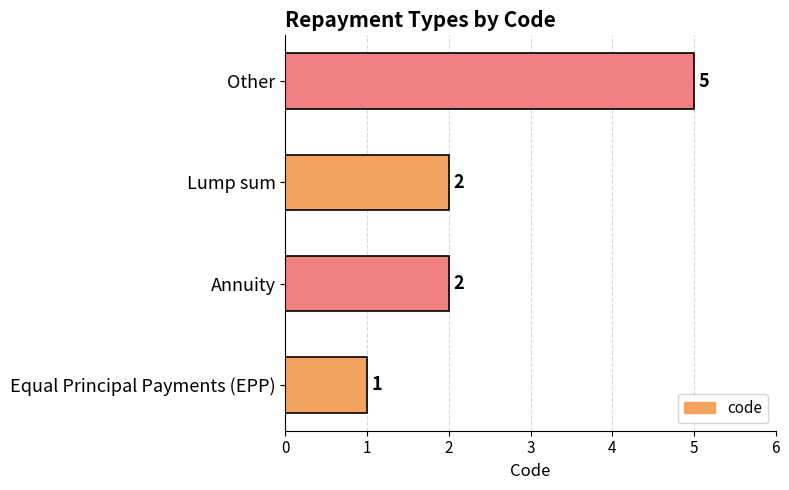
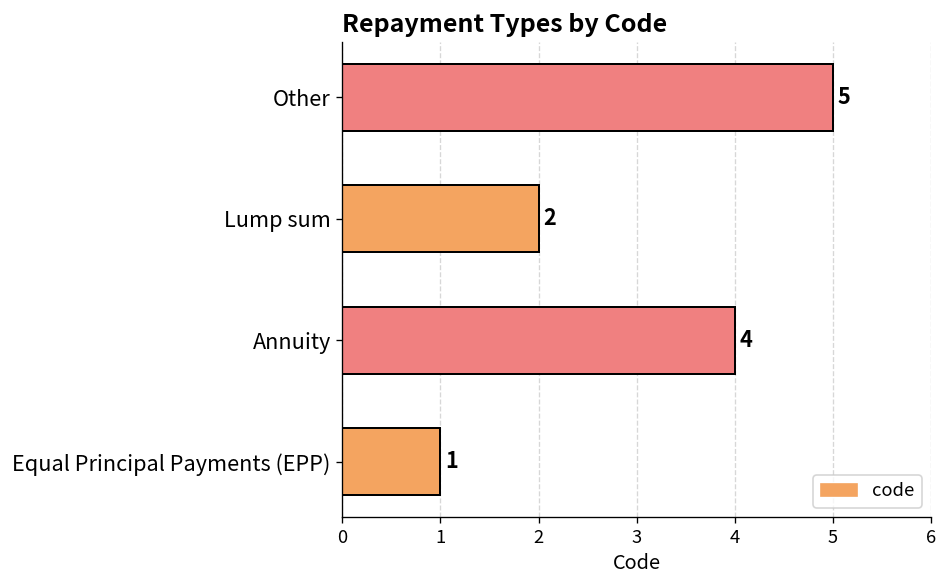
Annuity: 2 -> 4
